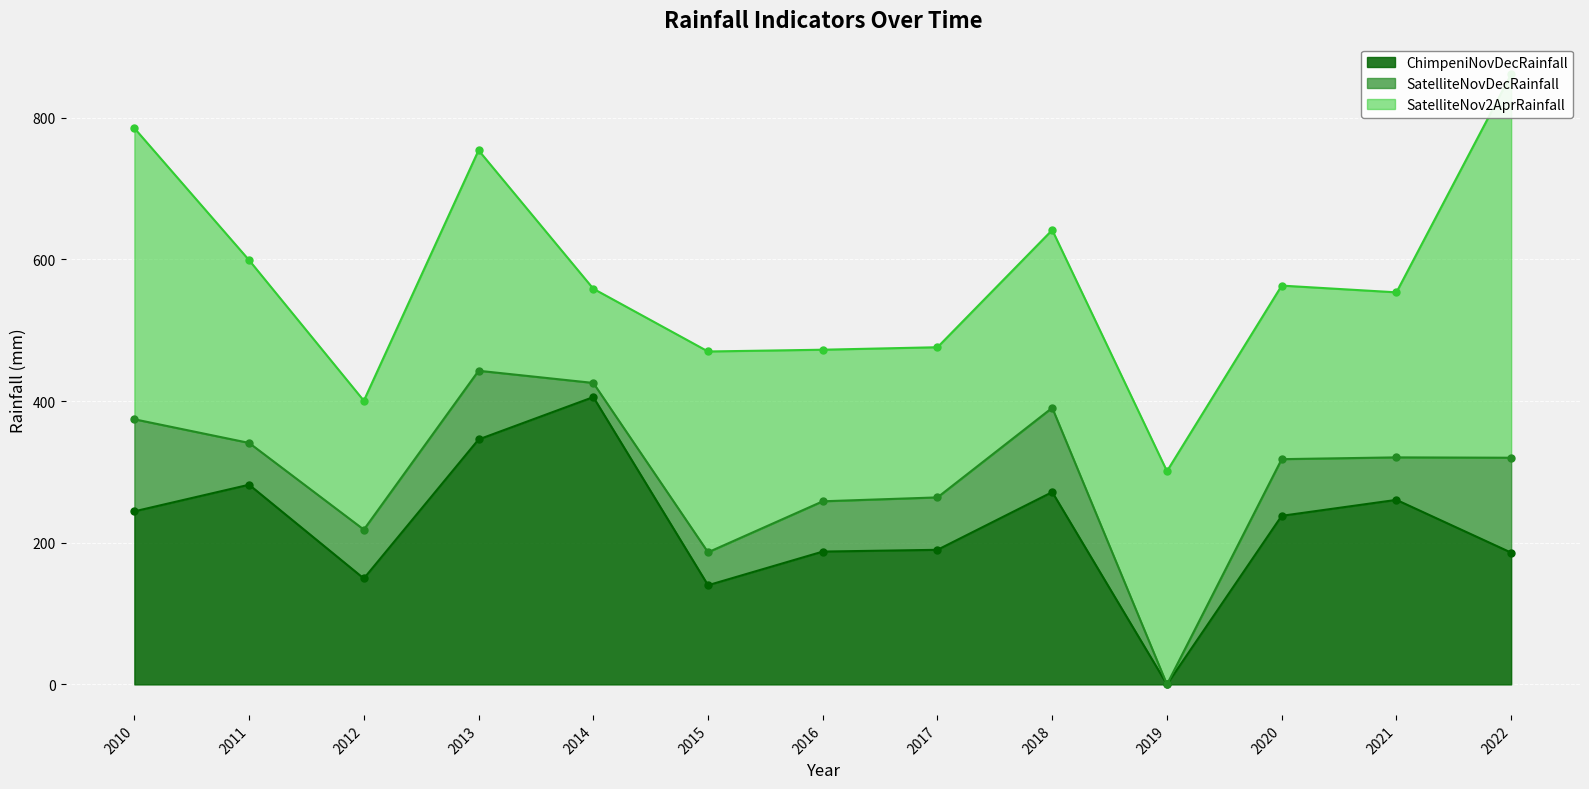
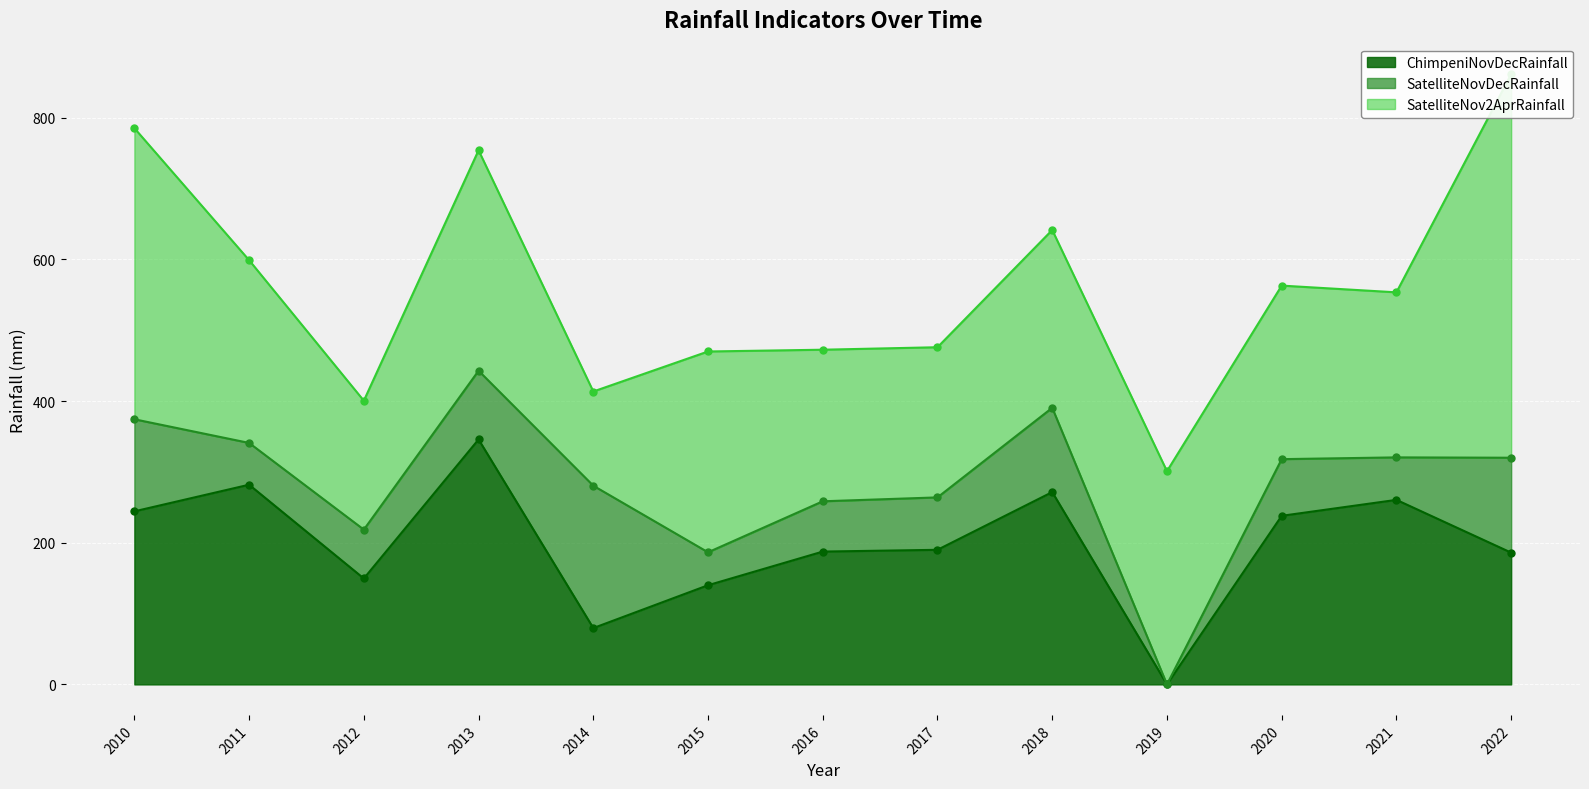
ChimpeniNovDecRainfall, 2014: 410 -> 80
SatelliteNovDecRainfall, 2014: 20 -> 200
